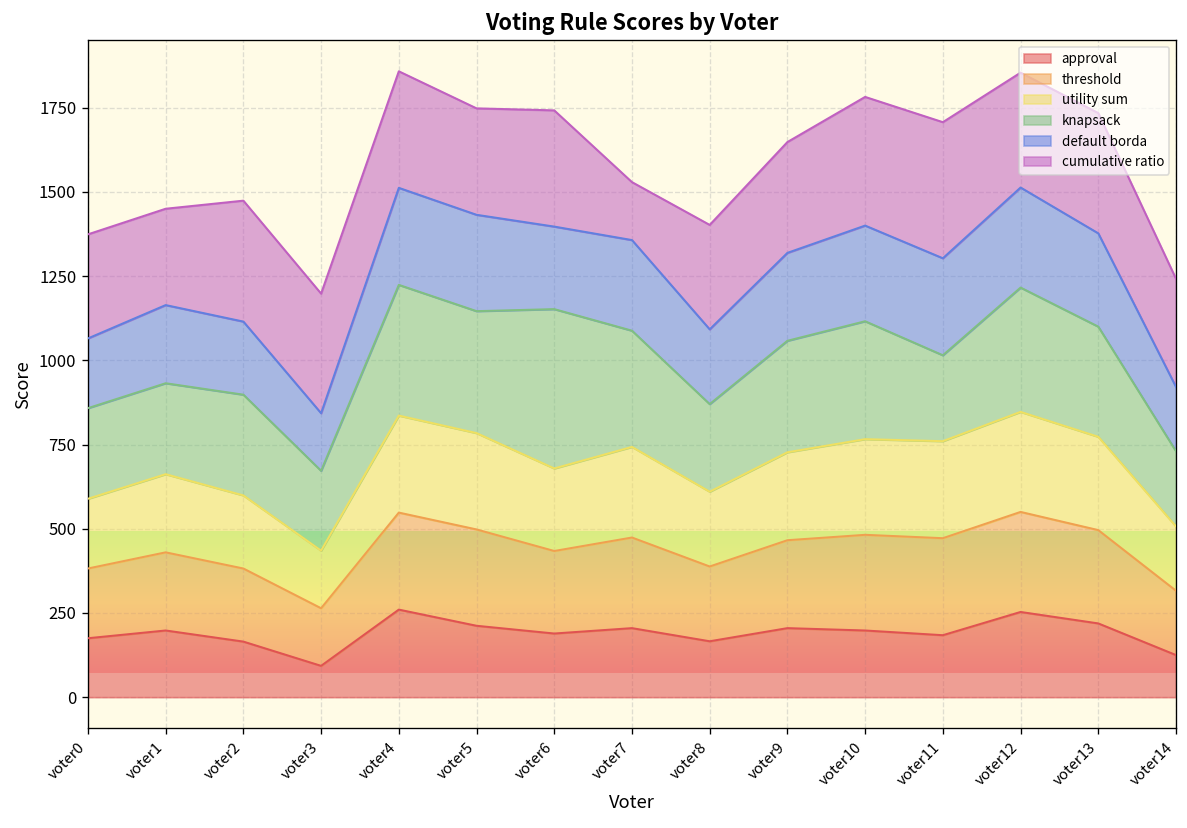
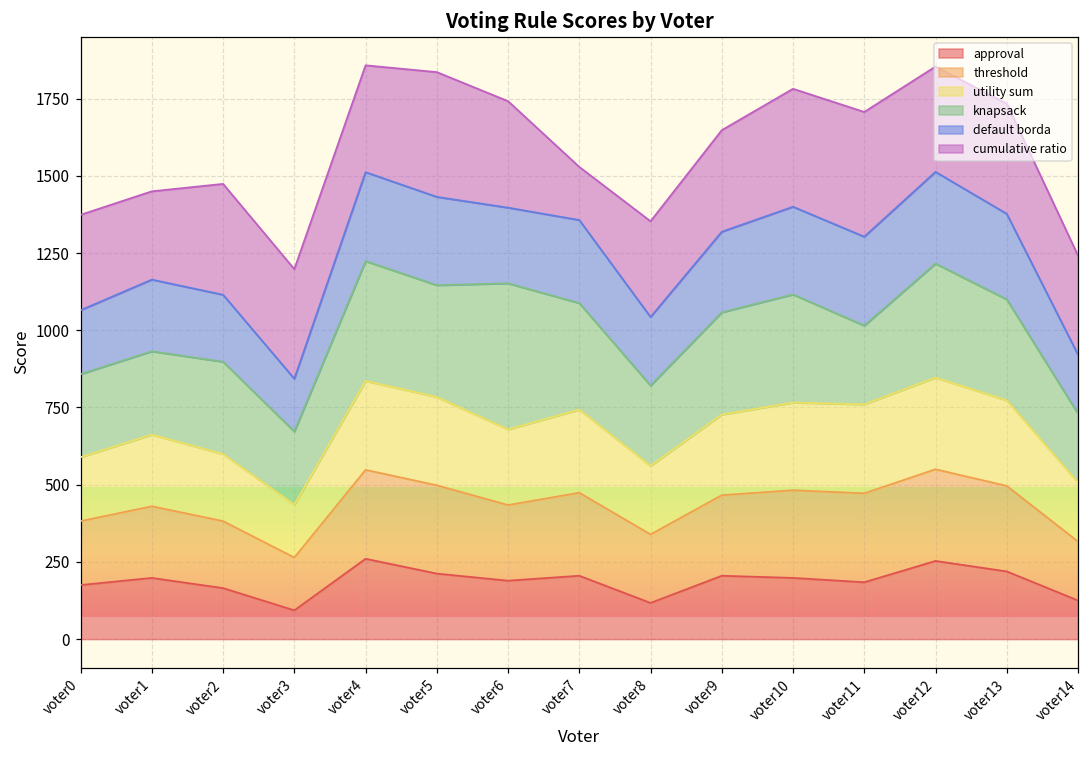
cumulative ratio, voter5: 320 -> 400
approval, voter8: 170 -> 120
